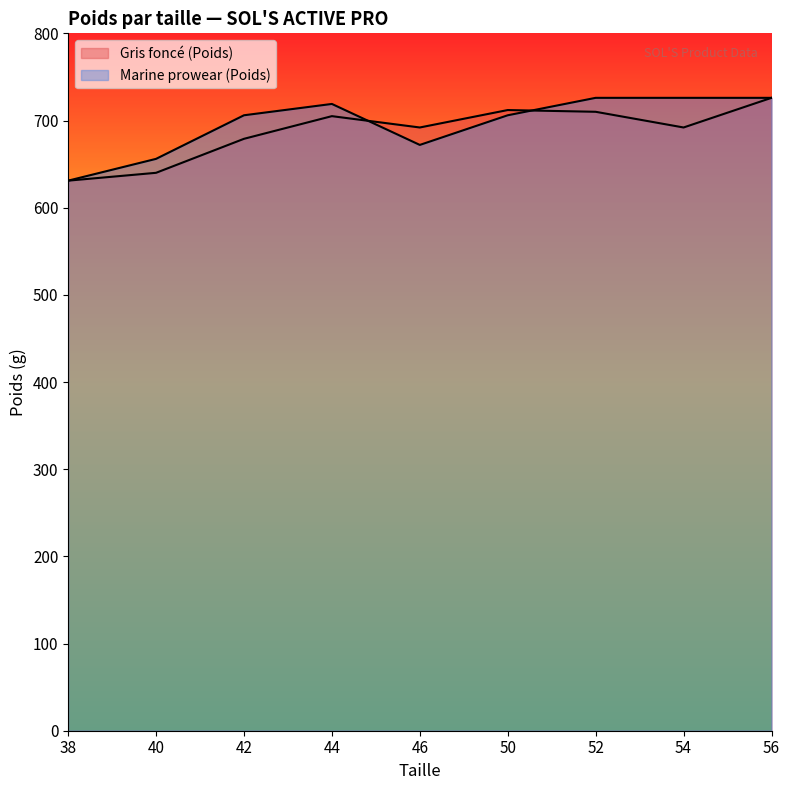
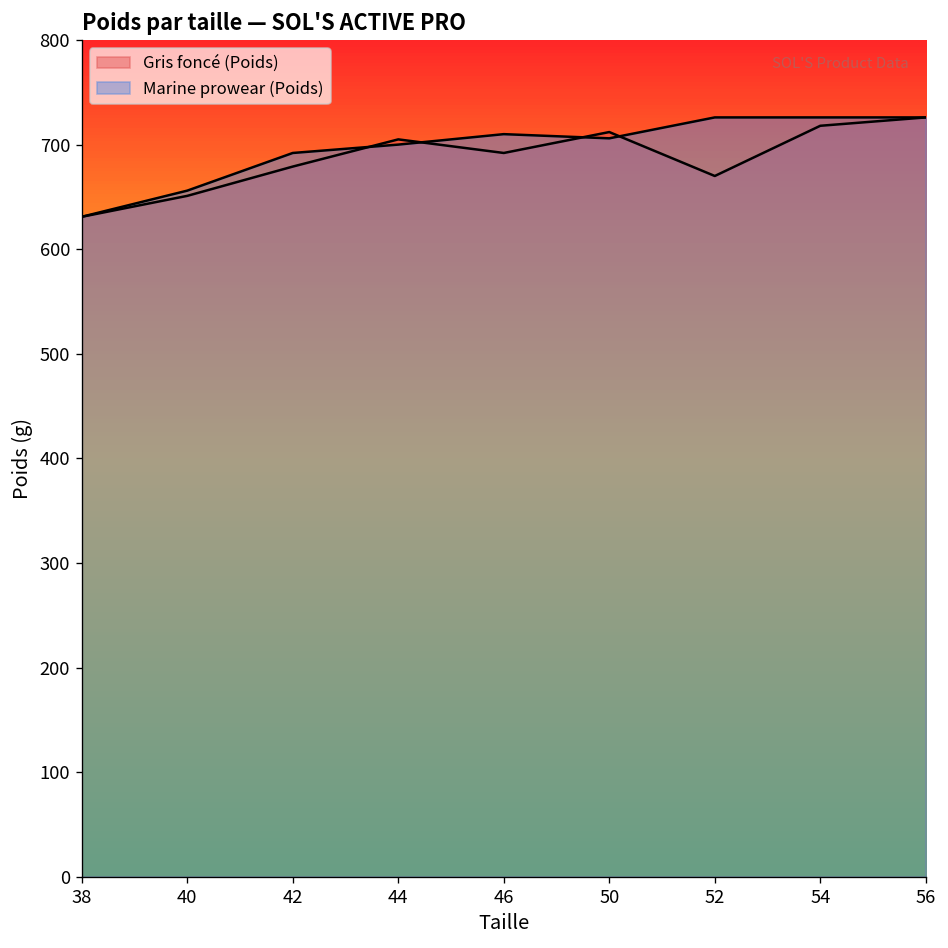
Gris foncé (Poids), 40: 640 -> 650
Marine prowear (Poids), 42: 710 -> 690
Marine prowear (Poids), 44: 720 -> 700
Marine prowear (Poids), 46: 670 -> 710
Gris foncé (Poids), 52: 710 -> 670
Gris foncé (Poids), 54: 690 -> 720
